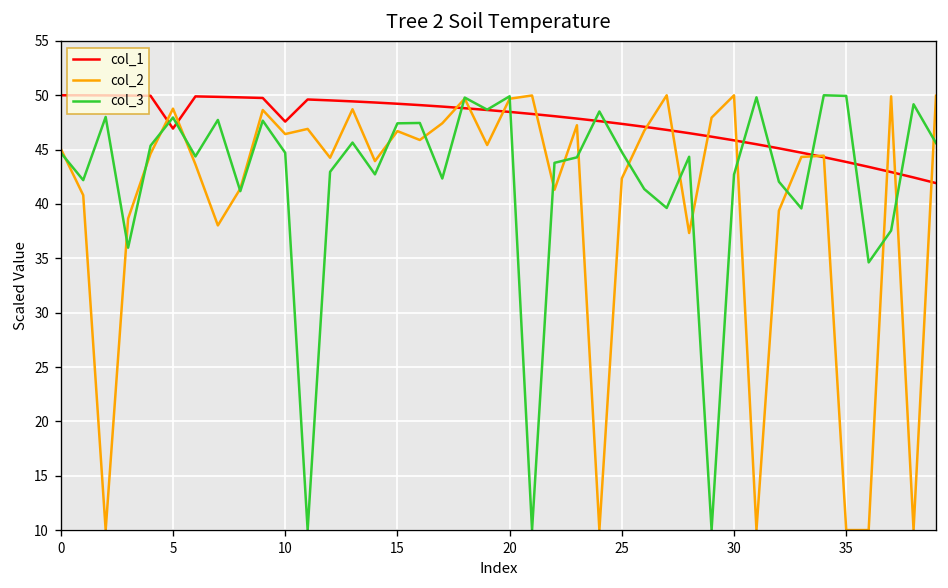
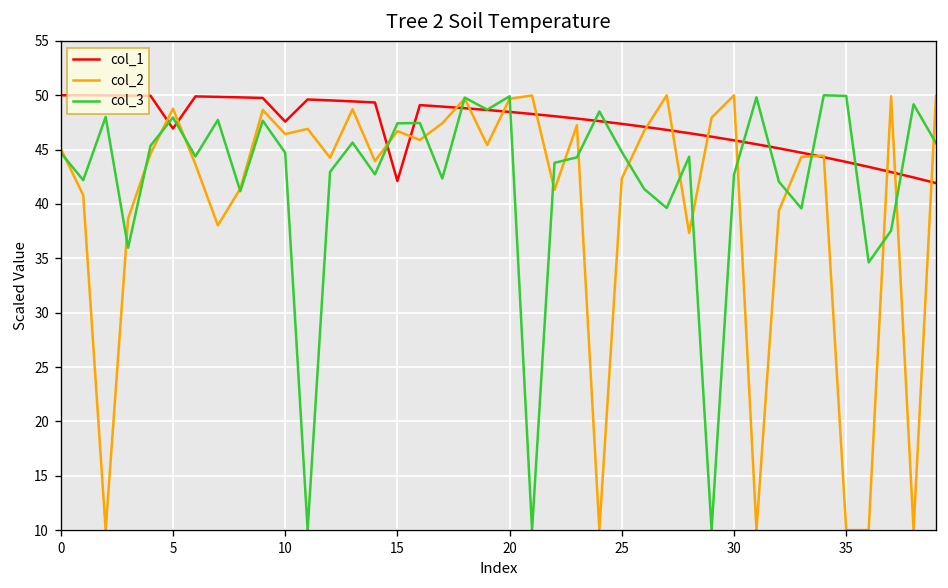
col_1, 15: 49 -> 42
